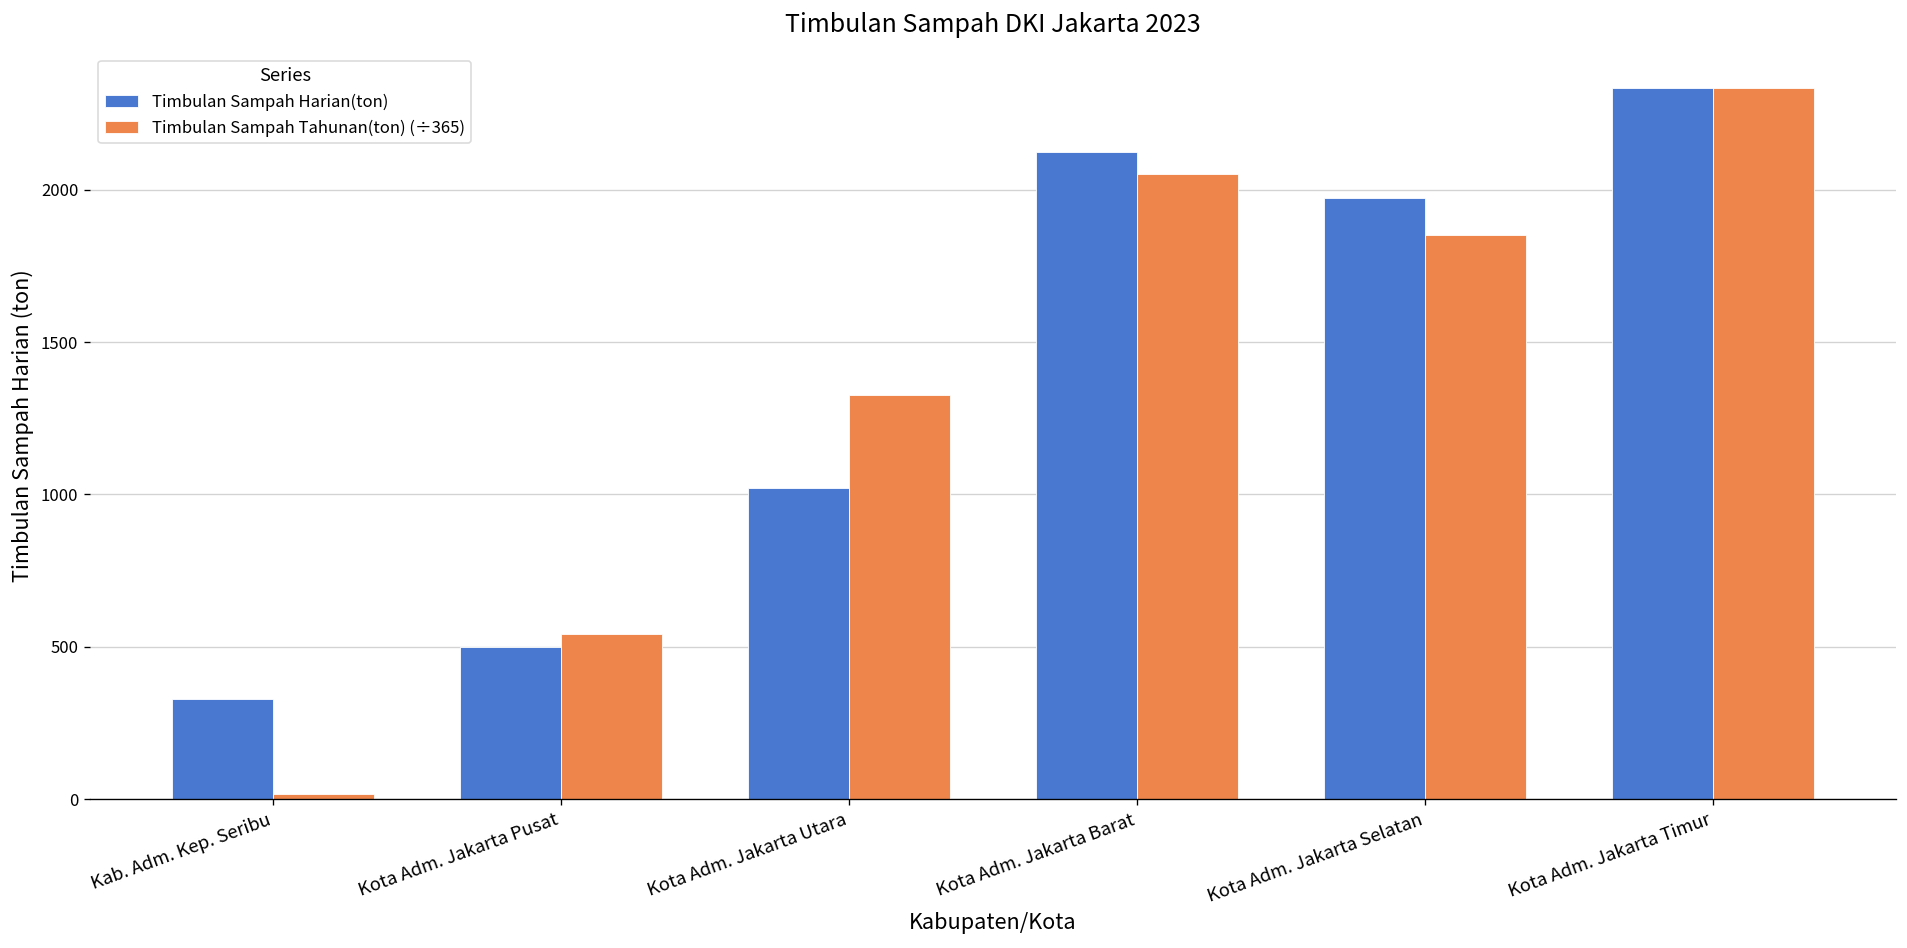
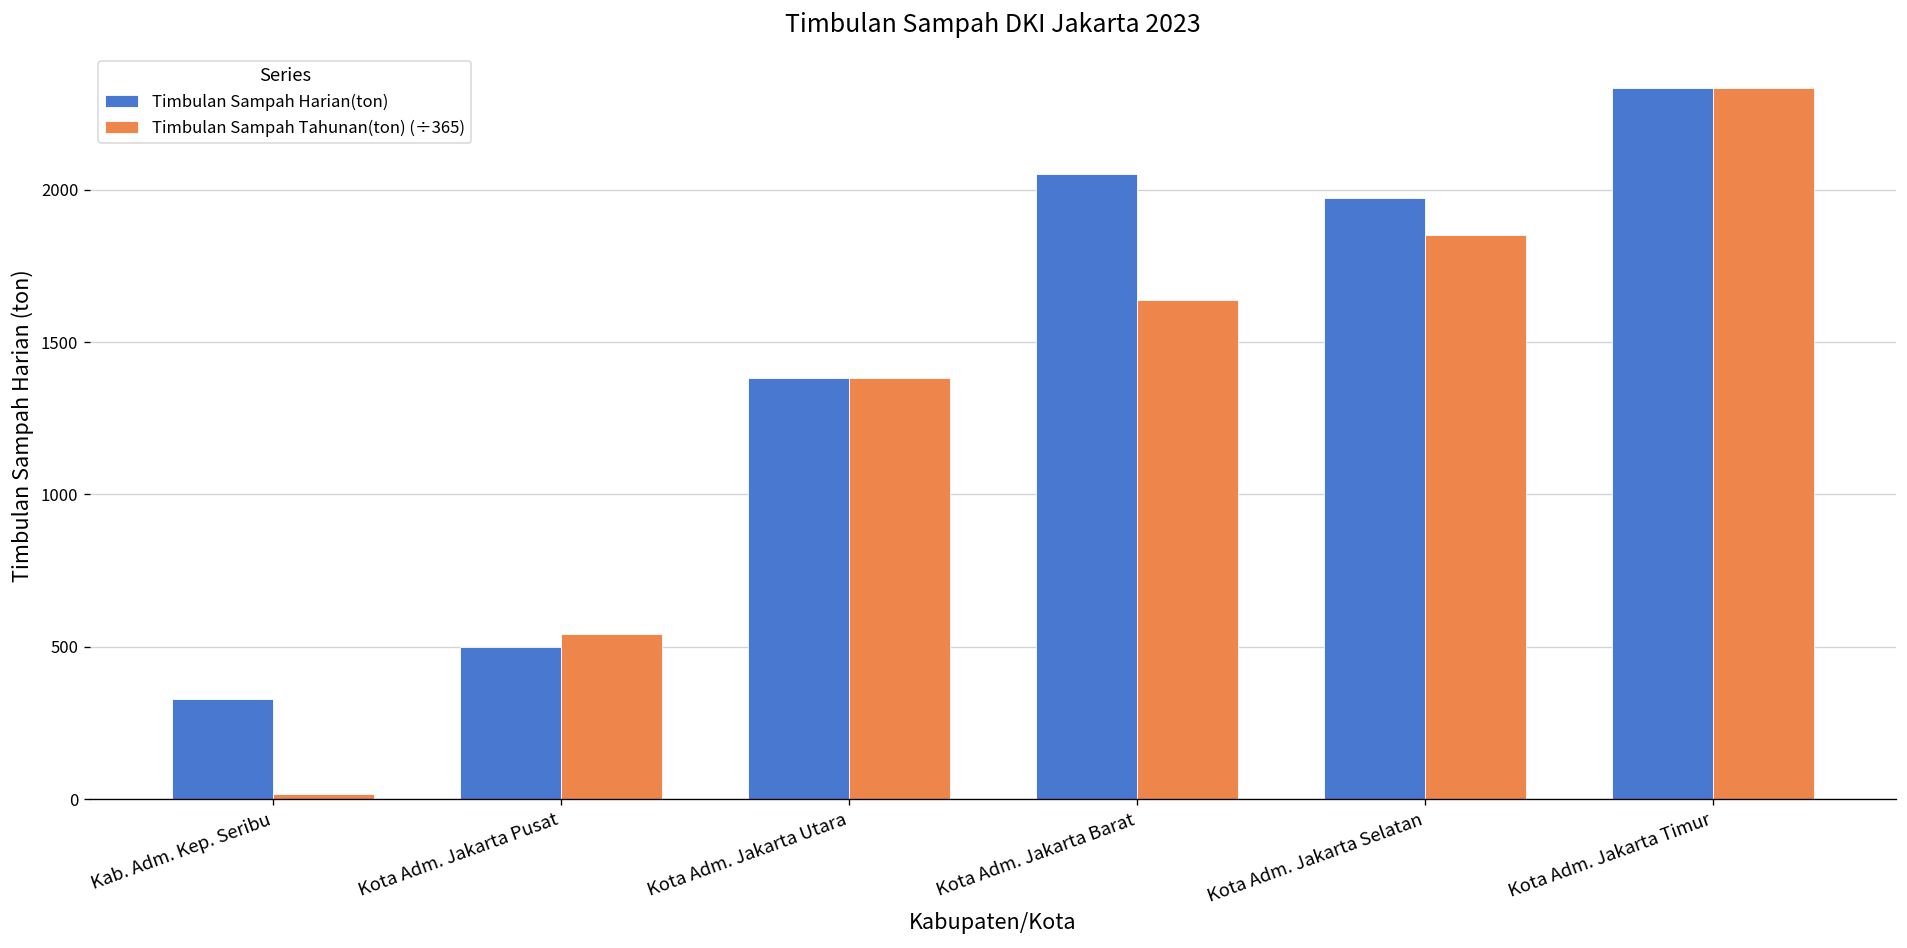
Timbulan Sampah Harian(ton), Kota Adm. Jakarta Utara: 1020 -> 1380
Timbulan Sampah Tahunan(ton) (÷365), Kota Adm. Jakarta Utara: 1330 -> 1380
Timbulan Sampah Harian(ton), Kota Adm. Jakarta Barat: 2120 -> 2050
Timbulan Sampah Tahunan(ton) (÷365), Kota Adm. Jakarta Barat: 2050 -> 1640
